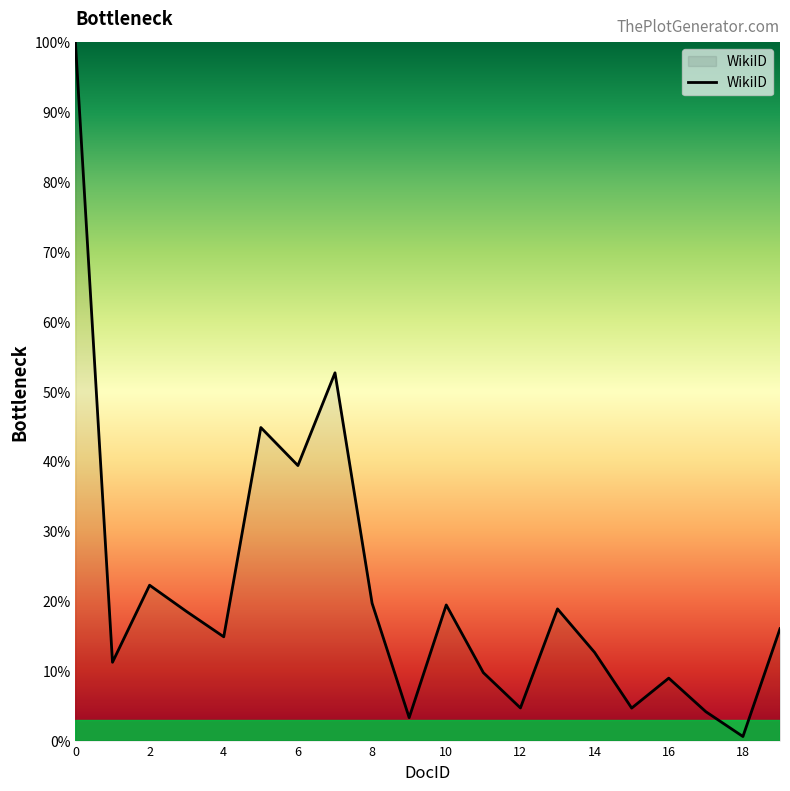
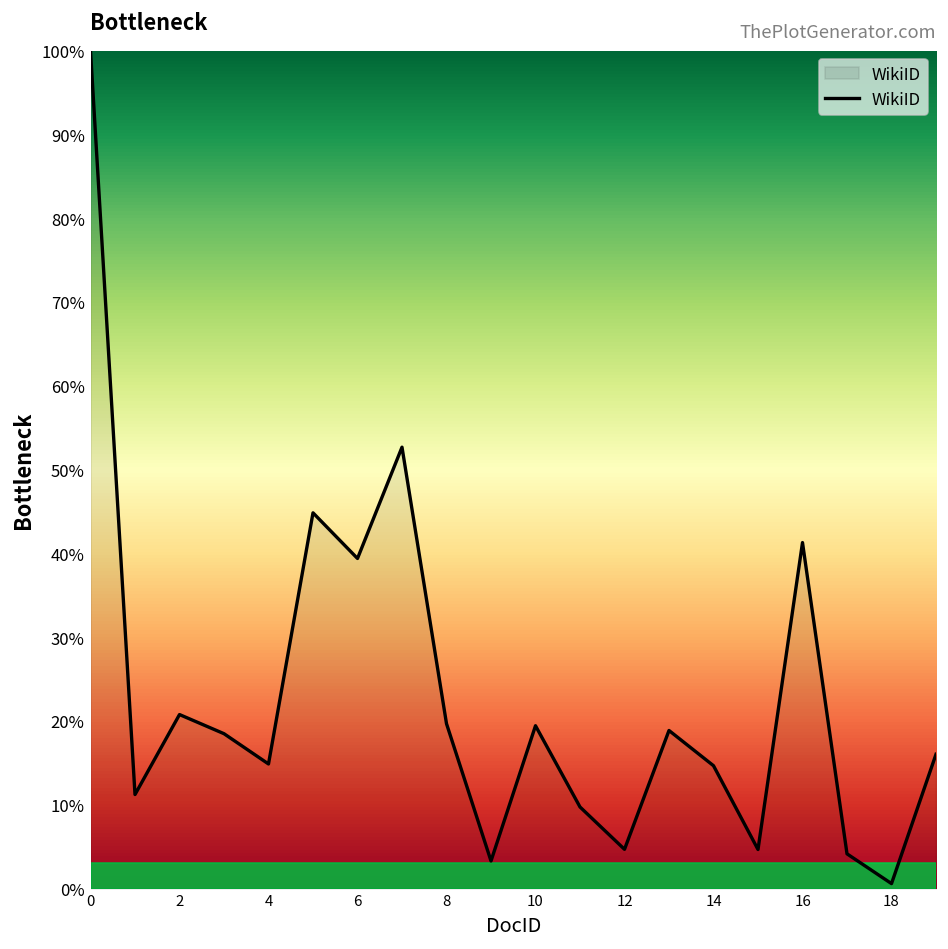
2: 22% -> 21%
14: 13% -> 15%
16: 9% -> 41%
